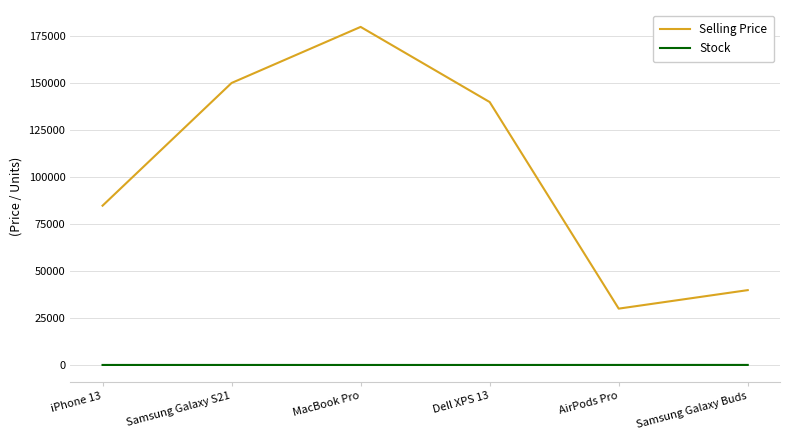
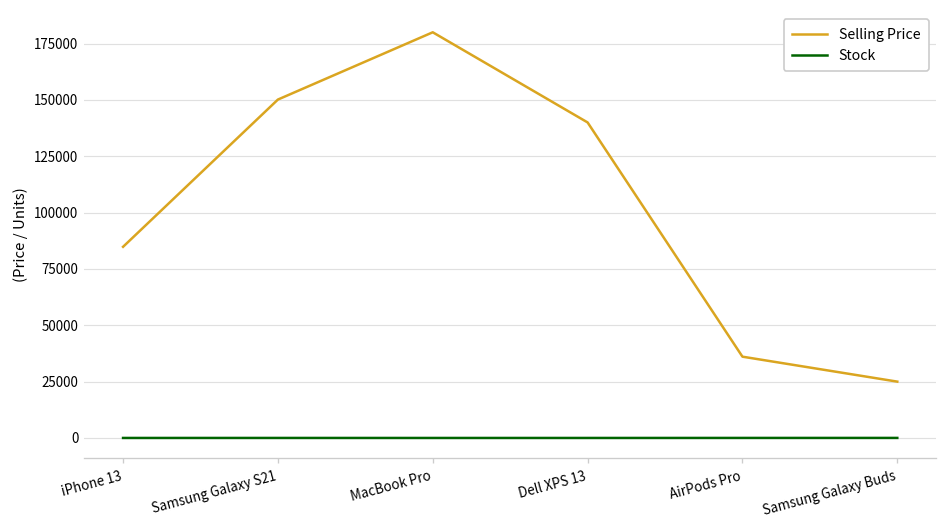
Selling Price, AirPods Pro: 30000 -> 36000
Selling Price, Samsung Galaxy Buds: 40000 -> 25000
